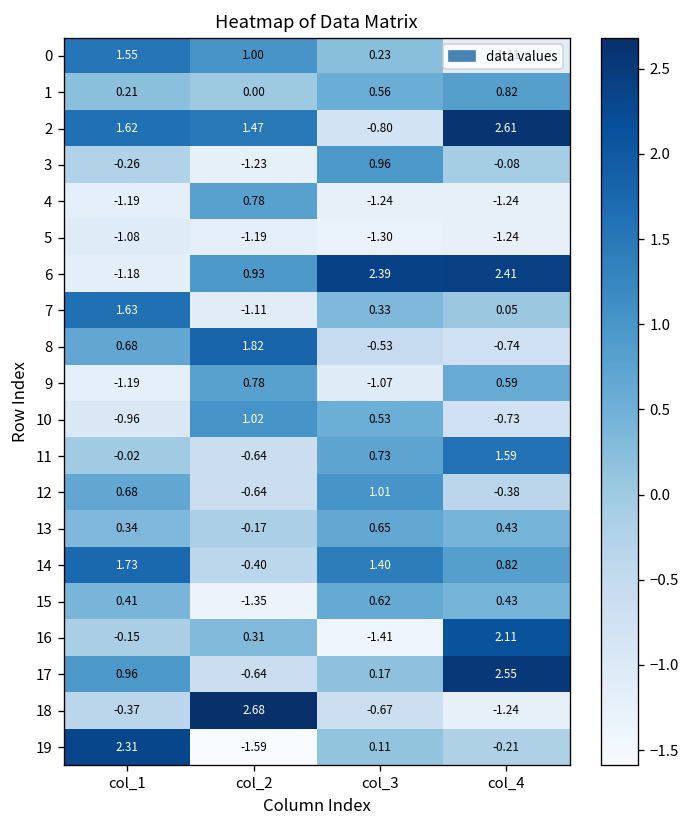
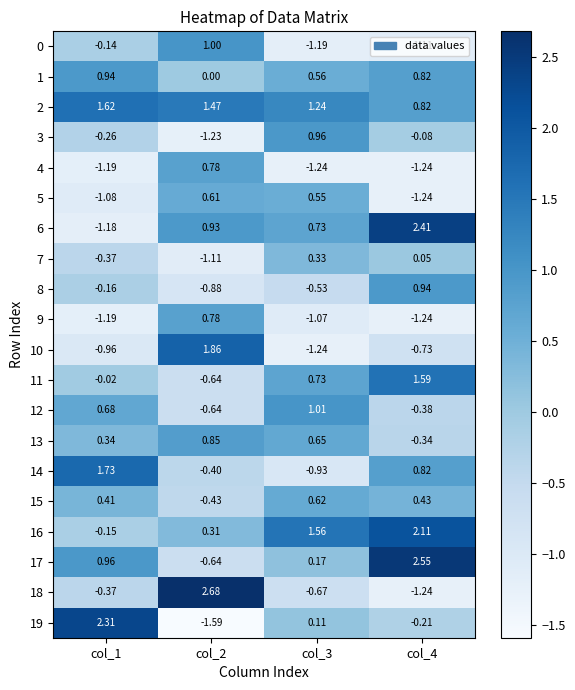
0, col_1: 1.55 -> -0.14
0, col_3: 0.23 -> -1.19
1, col_1: 0.21 -> 0.94
2, col_3: -0.80 -> 1.24
2, col_4: 2.61 -> 0.82
5, col_2: -1.19 -> 0.61
5, col_3: -1.30 -> 0.55
6, col_3: 2.39 -> 0.73
7, col_1: 1.63 -> -0.37
8, col_1: 0.68 -> -0.16
8, col_2: 1.82 -> -0.88
8, col_4: -0.74 -> 0.94
9, col_4: 0.59 -> -1.24
10, col_2: 1.02 -> 1.86
10, col_3: 0.53 -> -1.24
13, col_2: -0.17 -> 0.85
13, col_4: 0.43 -> -0.34
14, col_3: 1.40 -> -0.93
15, col_2: -1.35 -> -0.43
16, col_3: -1.41 -> 1.56
